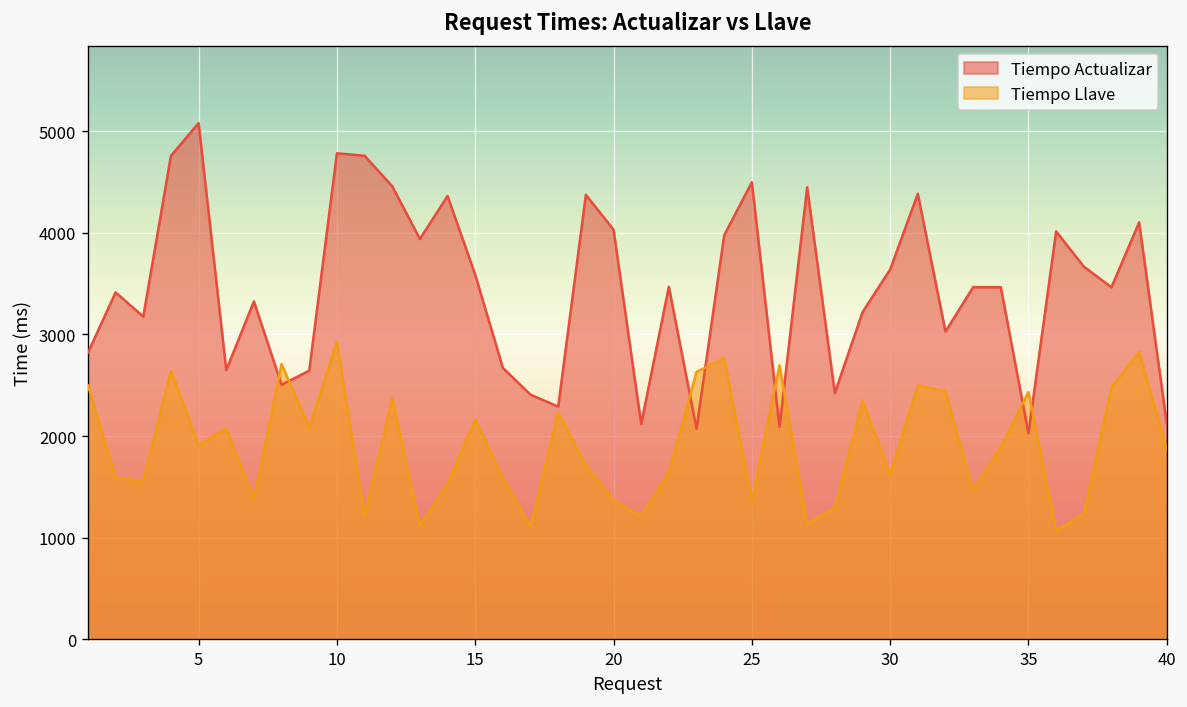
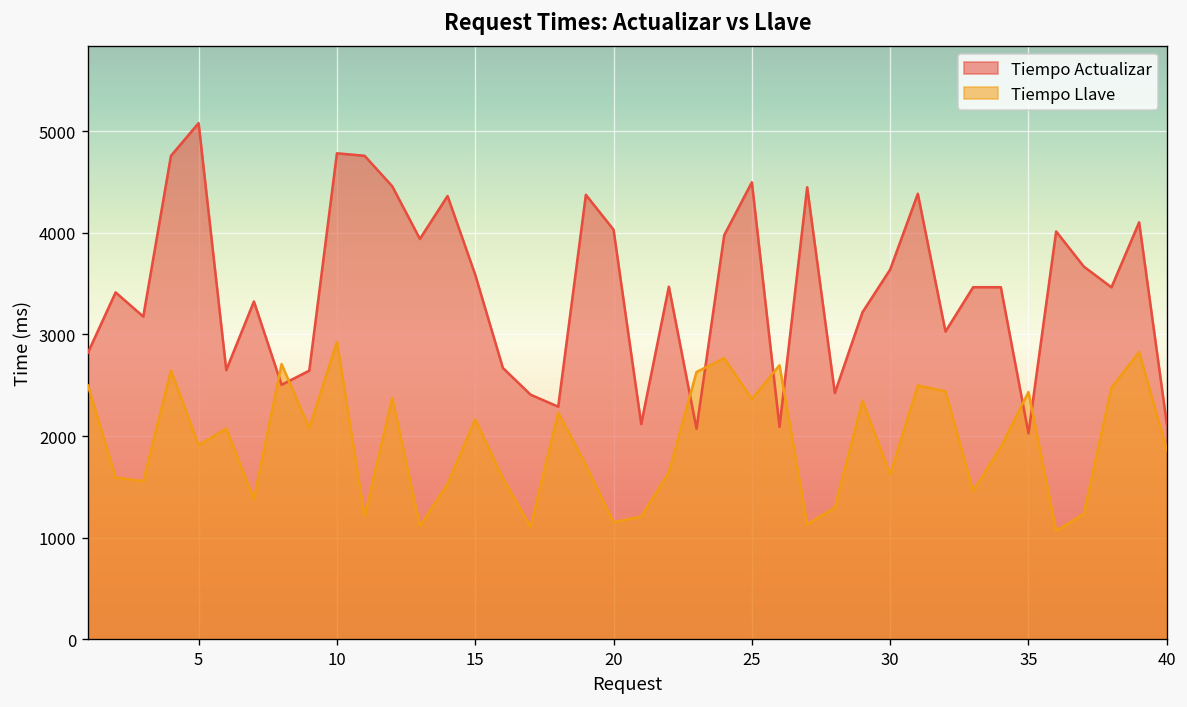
Tiempo Llave, 20: 1400 -> 1200
Tiempo Llave, 25: 1400 -> 2400
